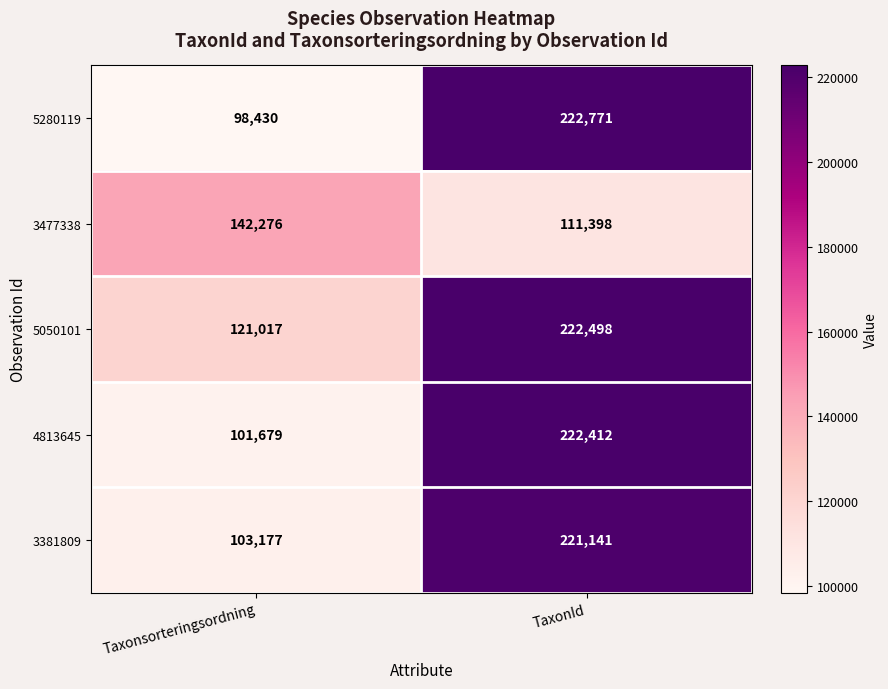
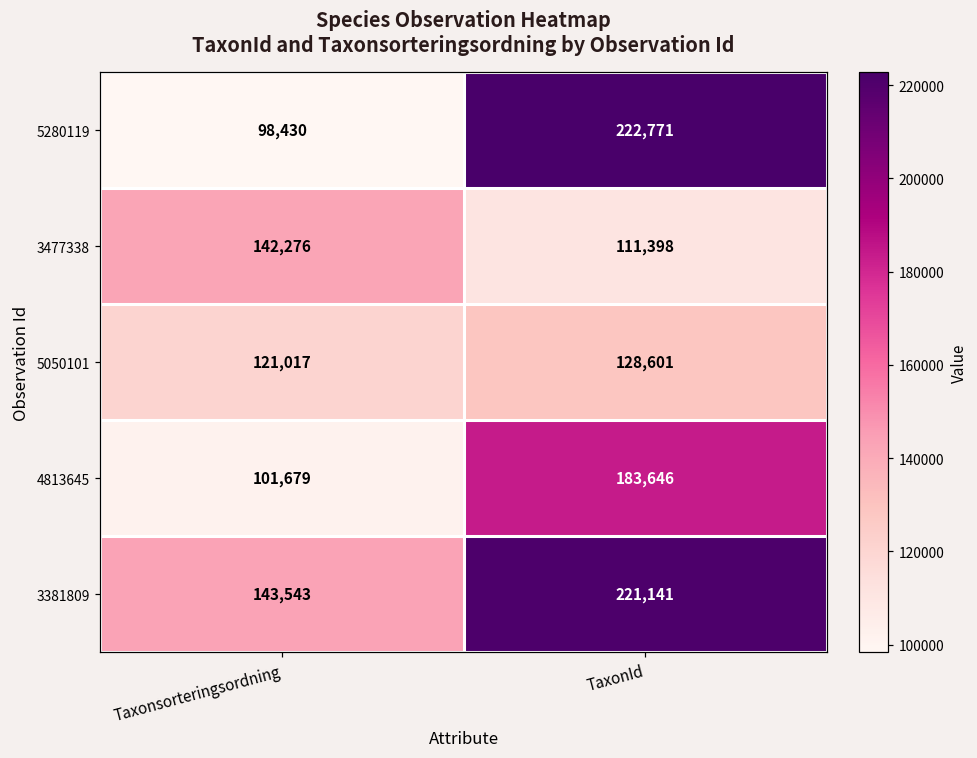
5050101, TaxonId: 222,498 -> 128,601
4813645, TaxonId: 222,412 -> 183,646
3381809, Taxonsorteringsordning: 103,177 -> 143,543
